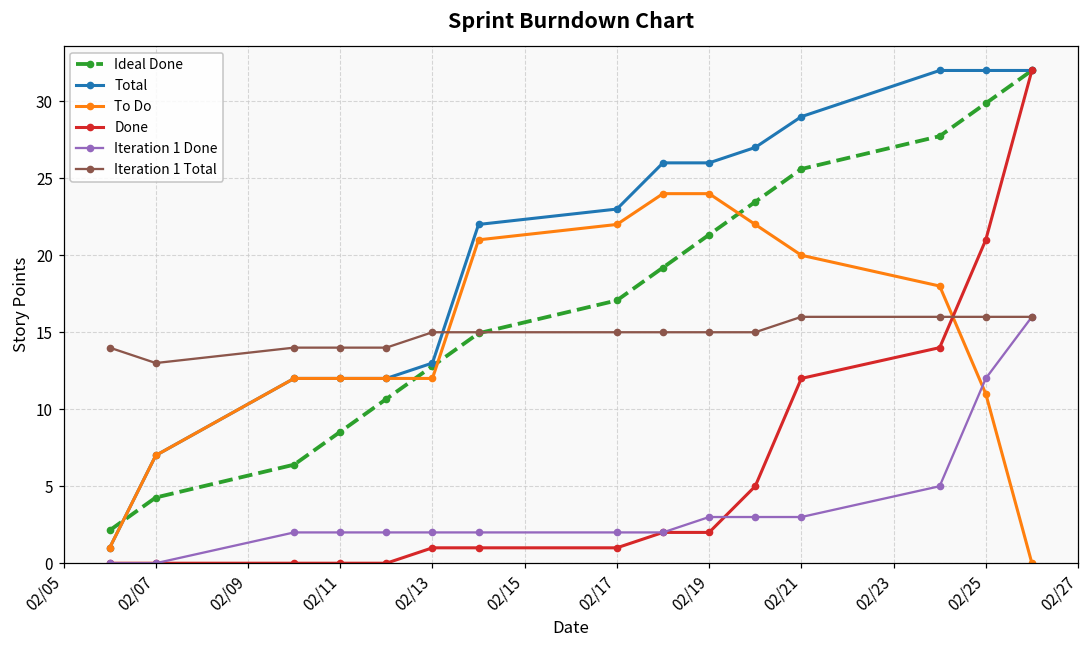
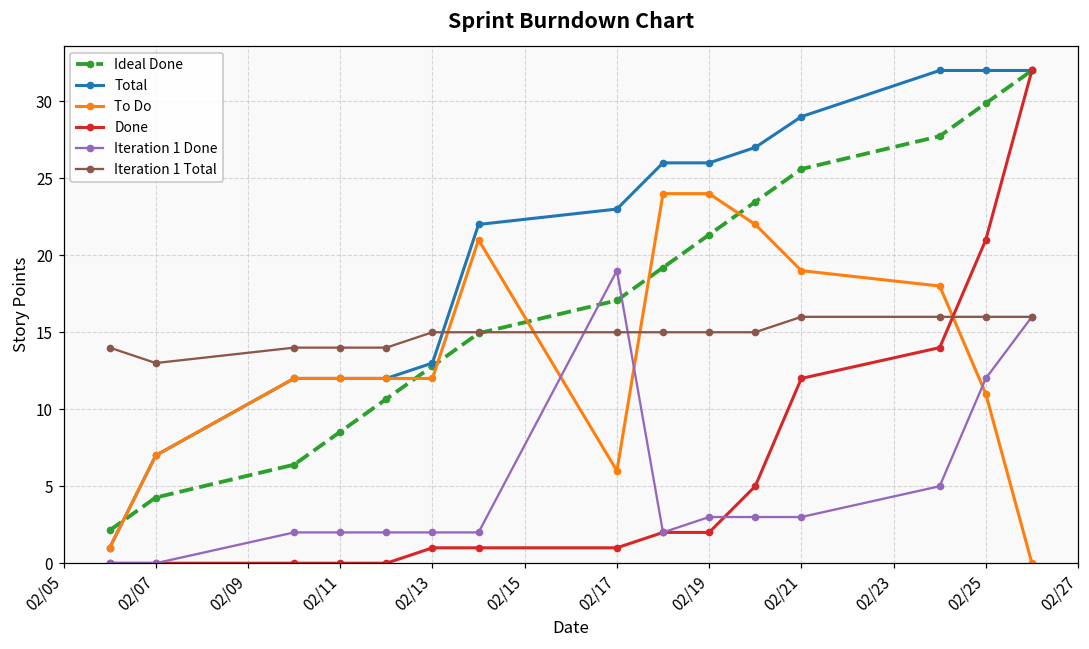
To Do, 02/17: 22 -> 6
Iteration 1 Done, 02/17: 2 -> 19
To Do, 02/21: 20 -> 19
